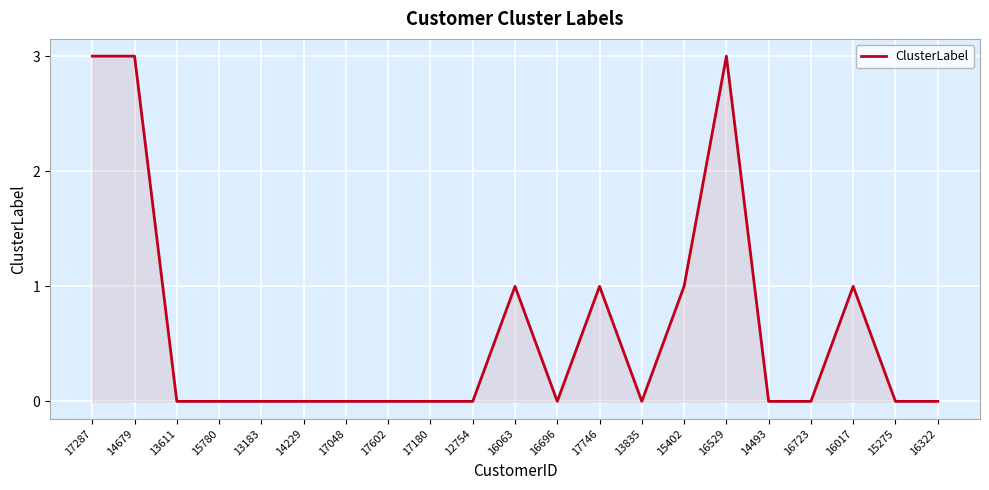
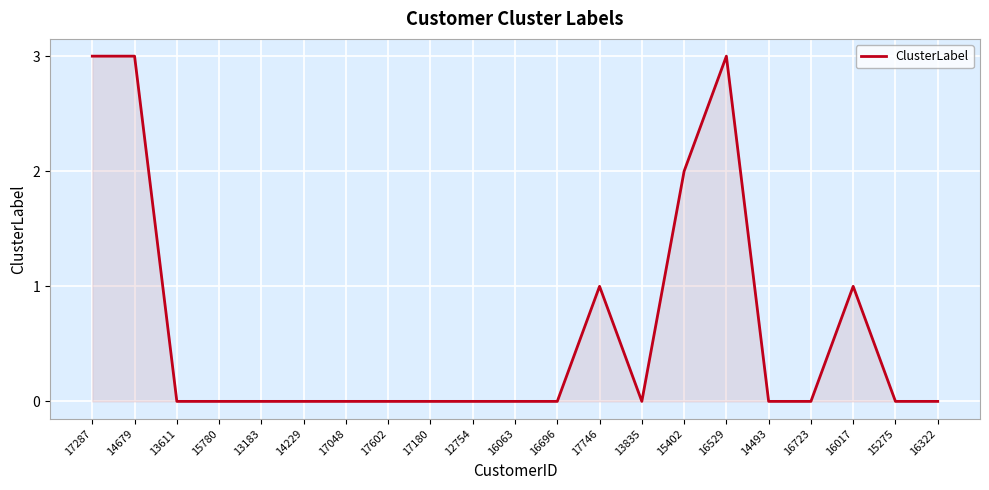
16063: 1 -> 0
15402: 1 -> 2
